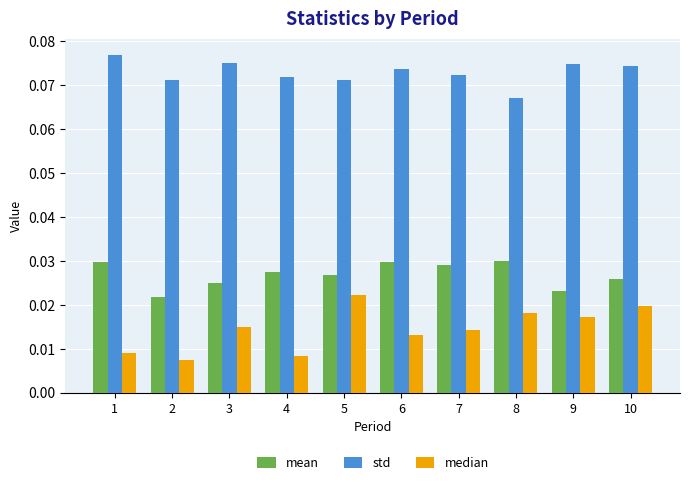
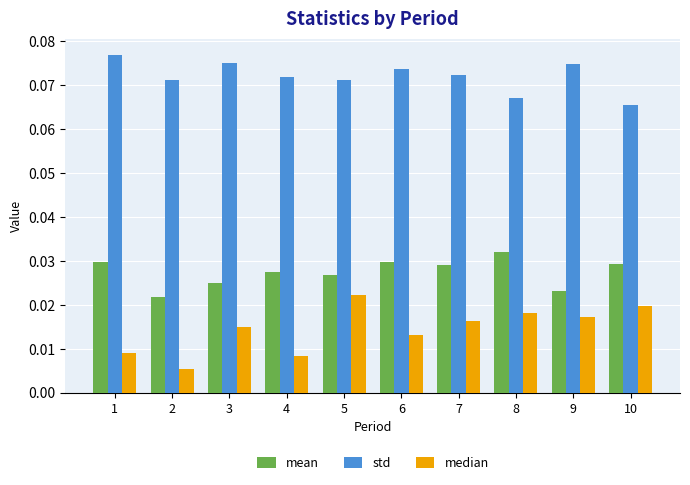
median, 2: 0.007 -> 0.005
median, 7: 0.014 -> 0.016
mean, 8: 0.030 -> 0.032
mean, 10: 0.026 -> 0.029
std, 10: 0.074 -> 0.065
